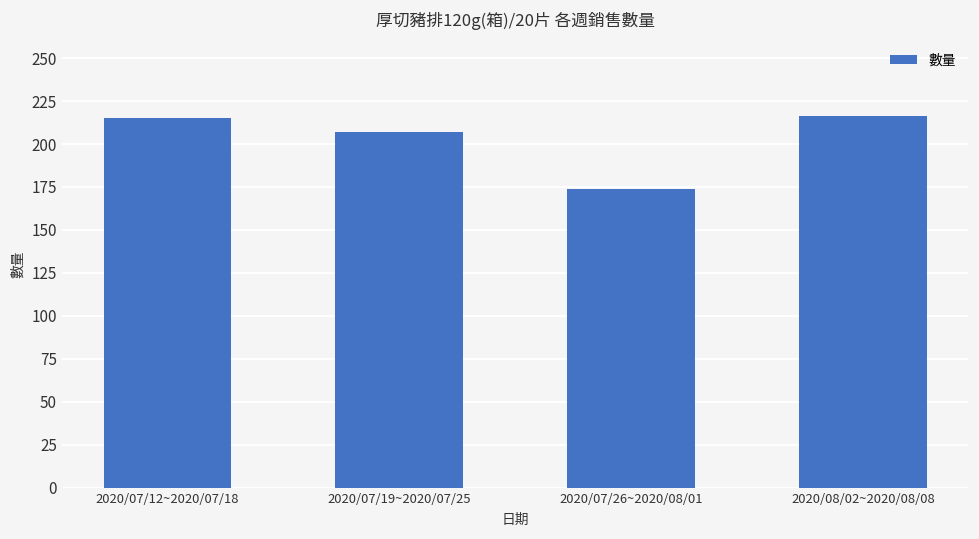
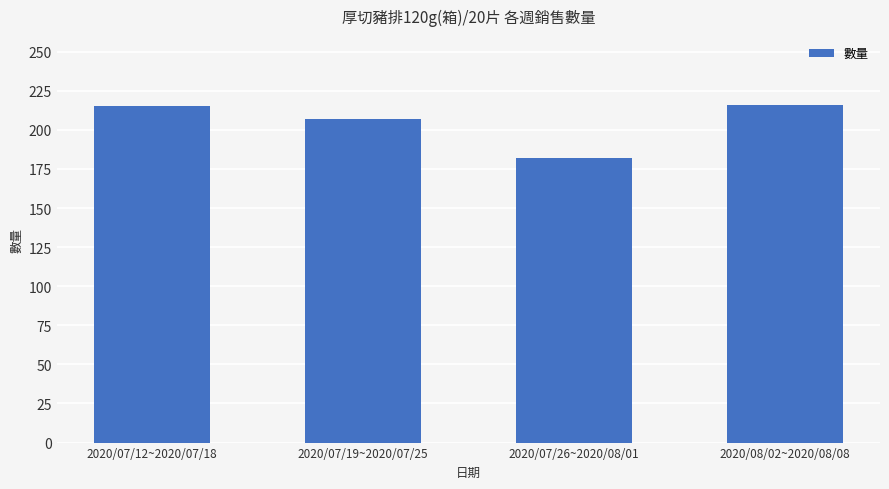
2020/07/26~2020/08/01: 174 -> 182
